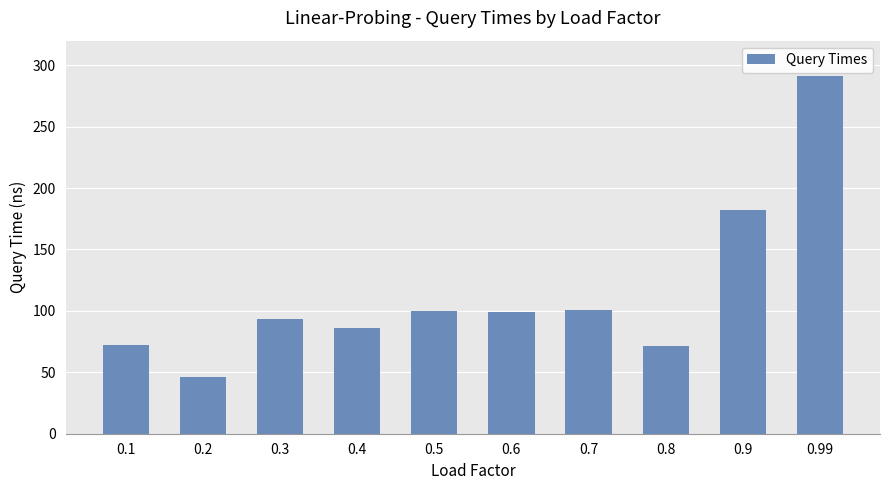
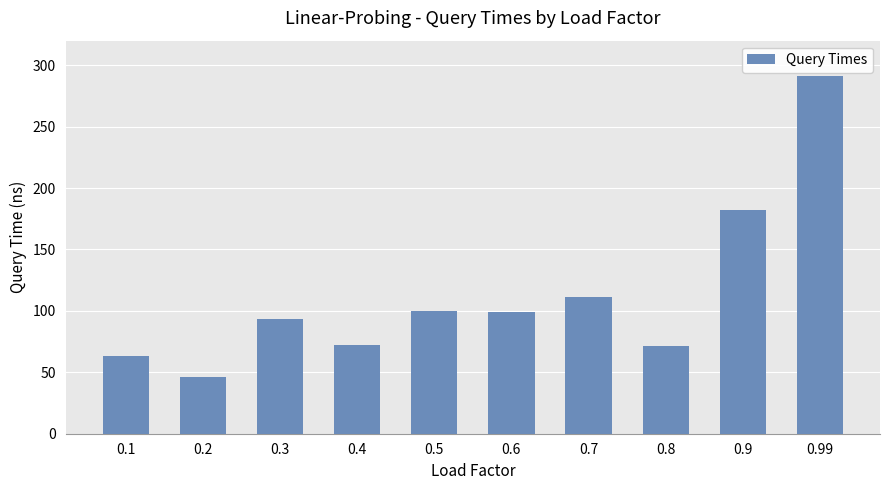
0.1: 72 -> 63
0.4: 86 -> 73
0.7: 100 -> 111
